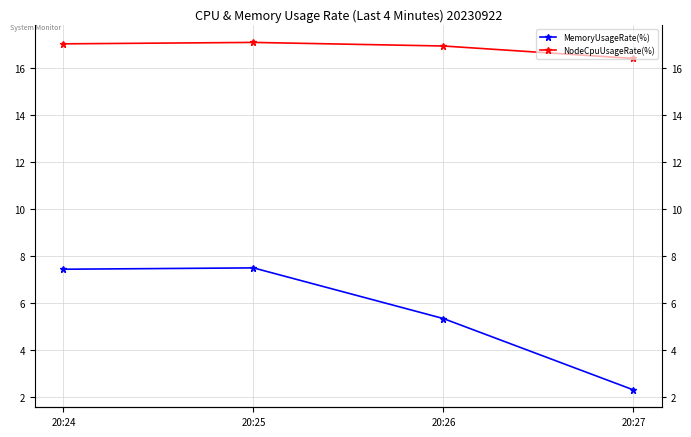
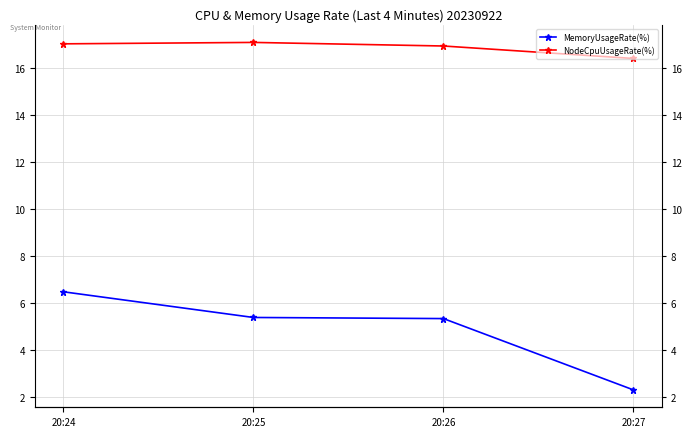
MemoryUsageRate(%), 20:24: 7.4 -> 6.5
MemoryUsageRate(%), 20:25: 7.5 -> 5.4
